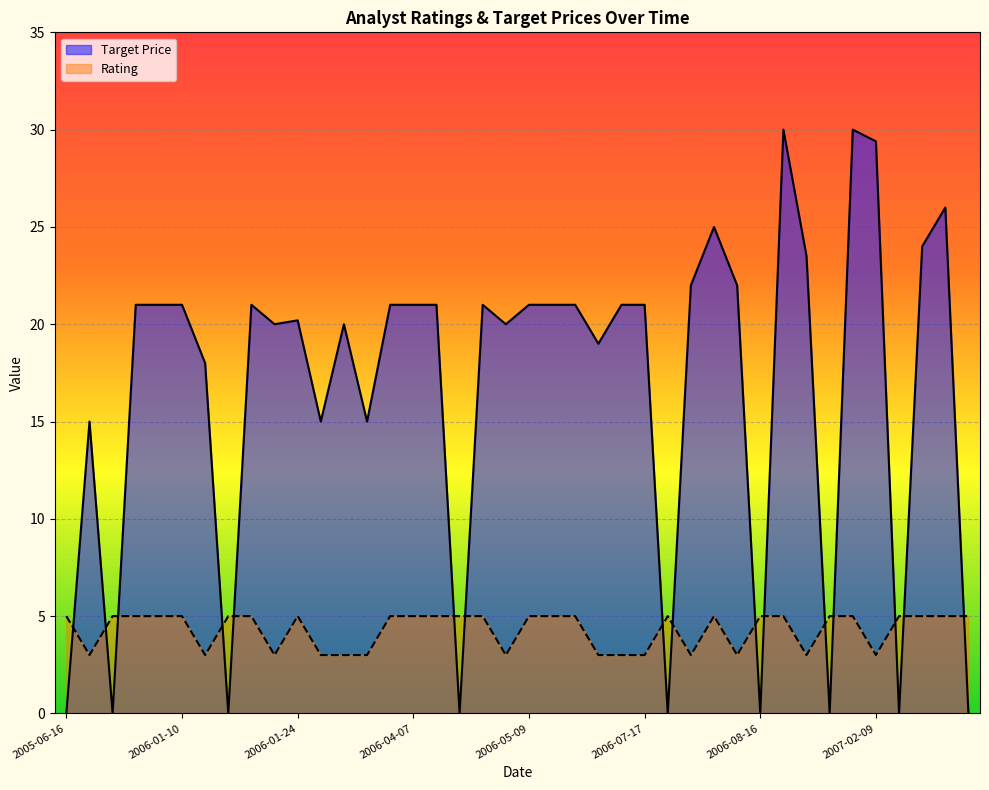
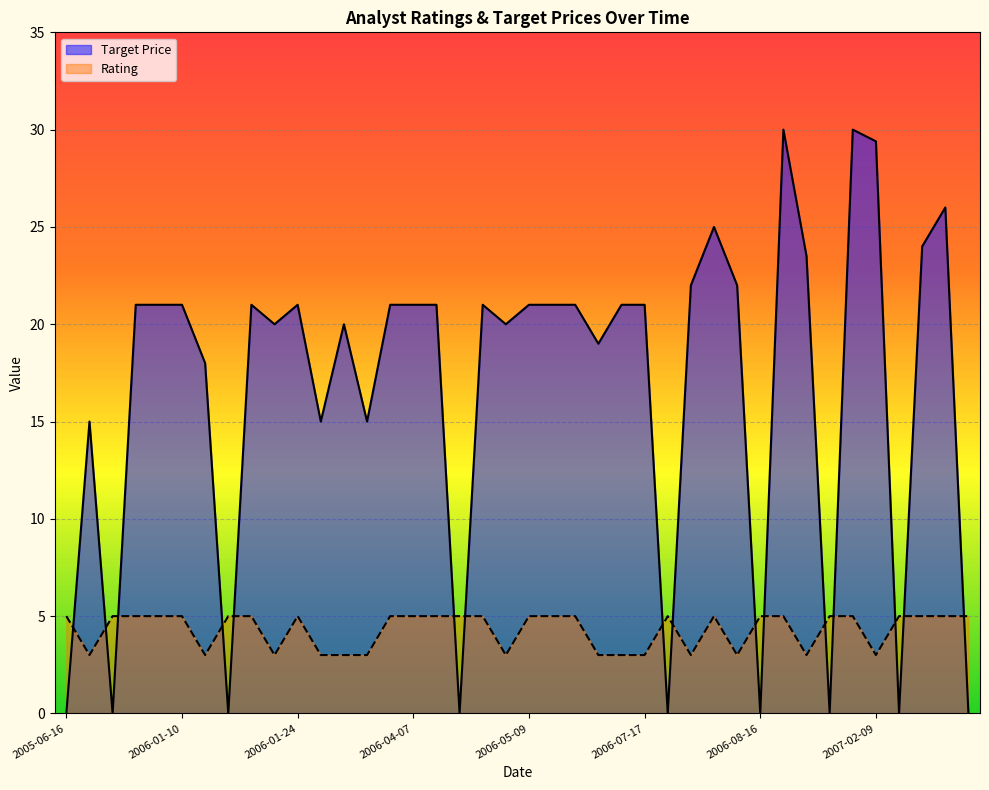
Target Price, 2006-01-24: 20.2 -> 21.0
